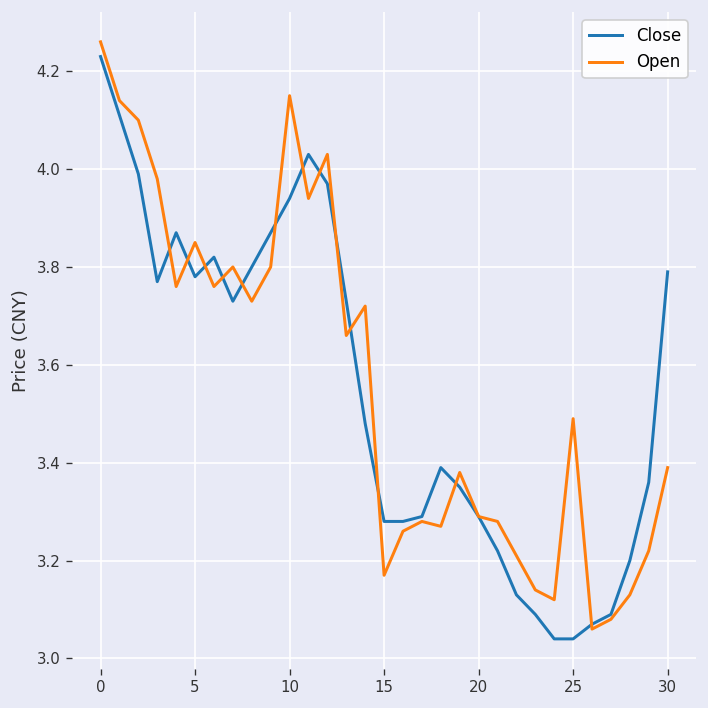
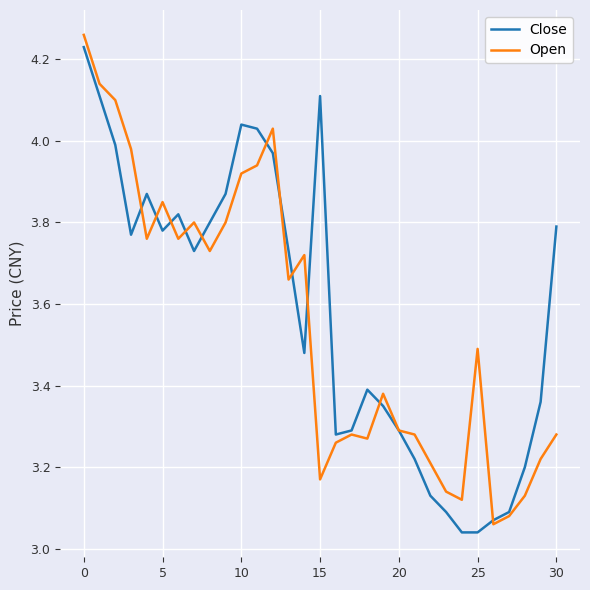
Close, 10: 3.94 -> 4.04
Open, 10: 4.15 -> 3.92
Close, 15: 3.28 -> 4.11
Open, 30: 3.39 -> 3.28
